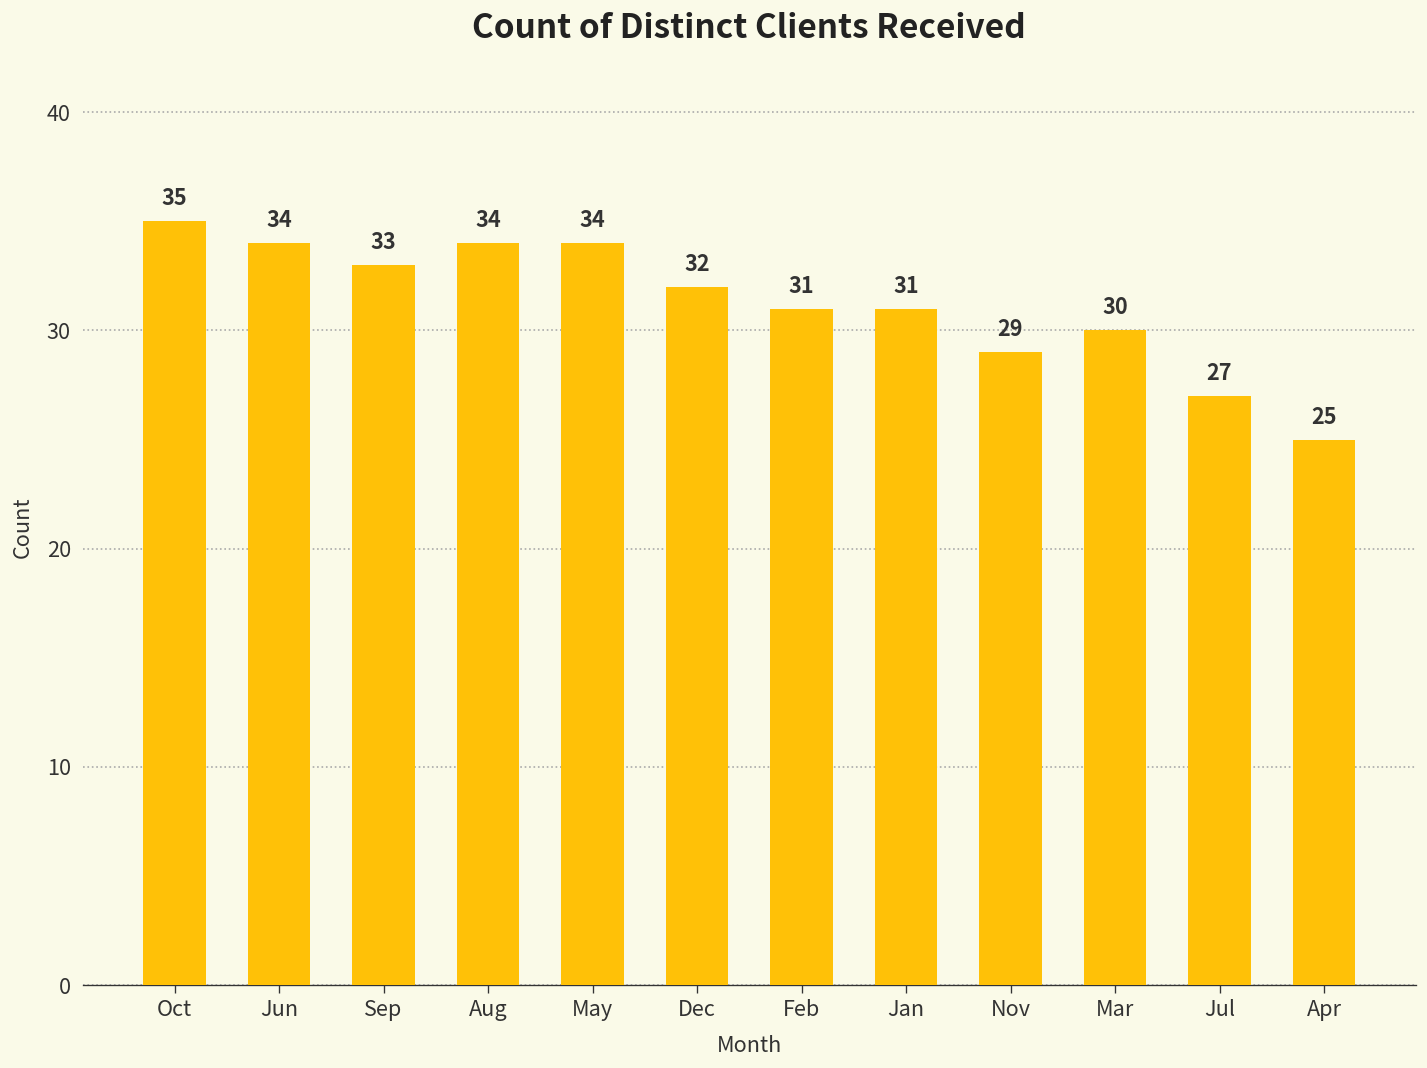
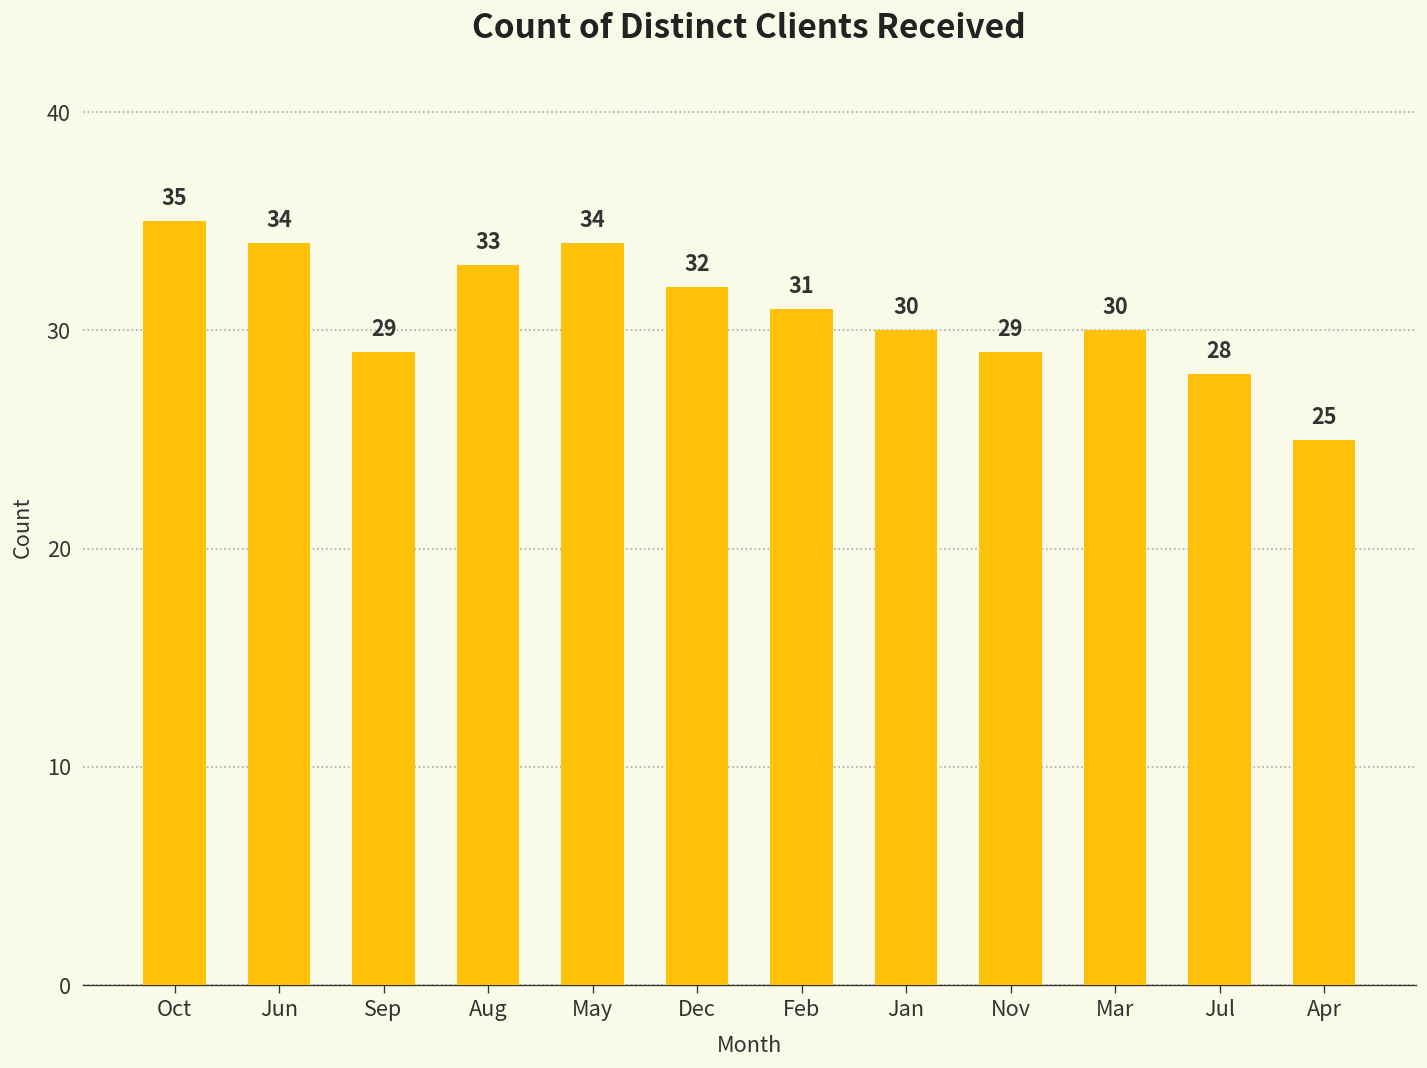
Sep: 33 -> 29
Aug: 34 -> 33
Jan: 31 -> 30
Jul: 27 -> 28
